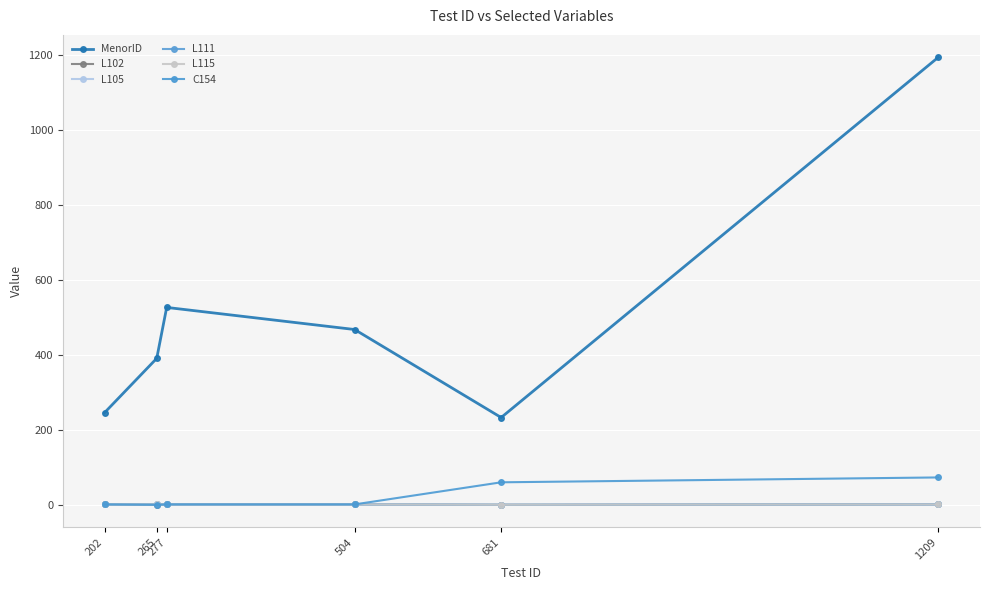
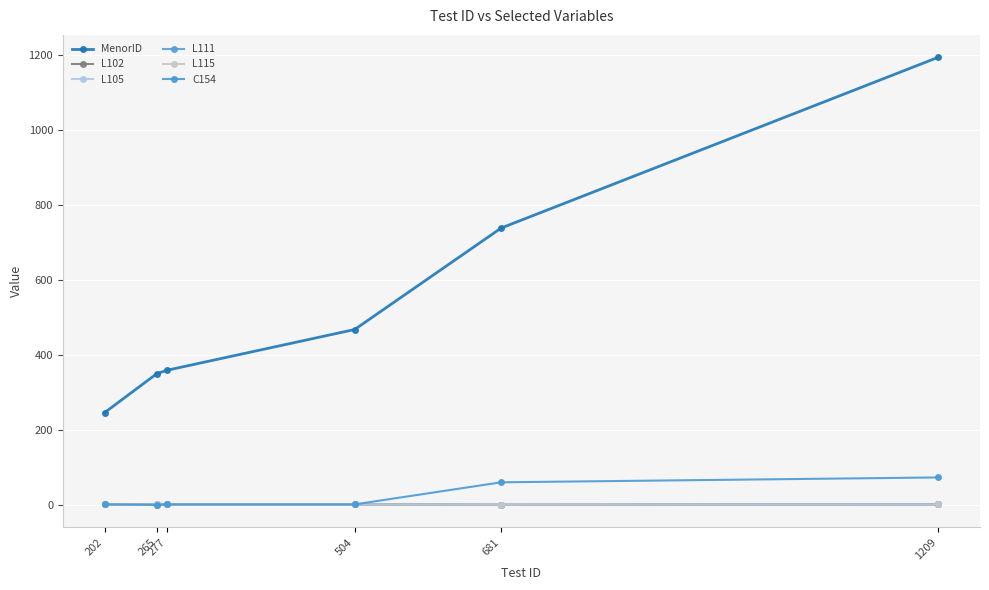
MenorID, 265: 390 -> 350
MenorID, 277: 530 -> 360
MenorID, 681: 230 -> 740
